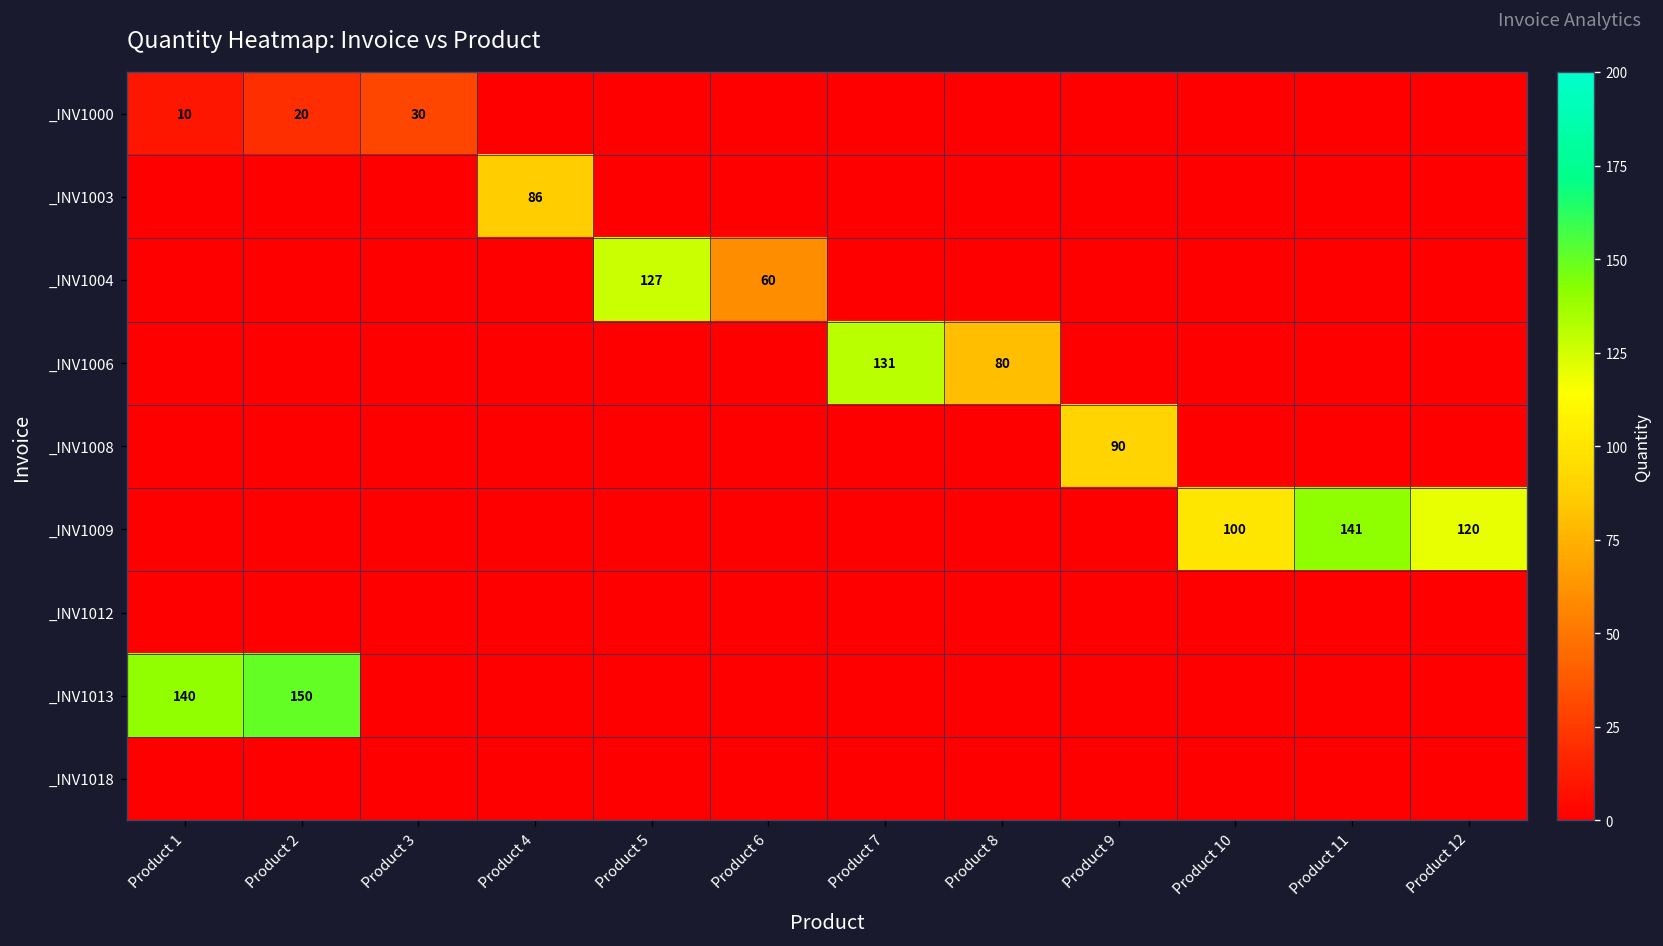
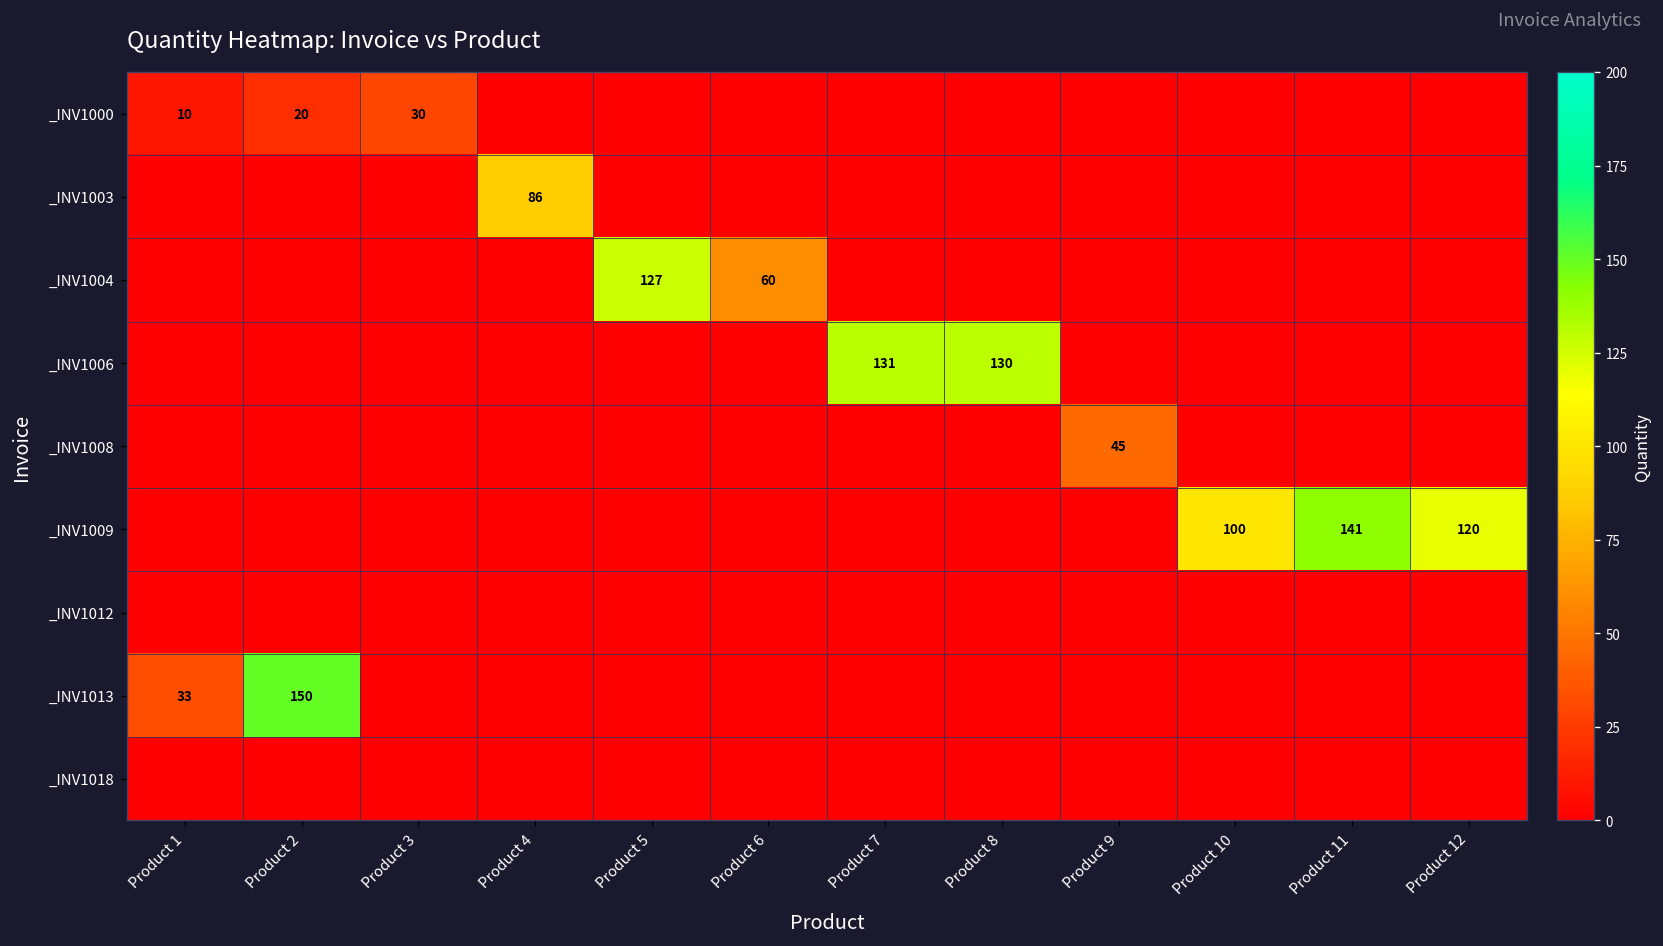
_INV1006, Product 8: 80 -> 130
_INV1008, Product 9: 90 -> 45
_INV1013, Product 1: 140 -> 33
